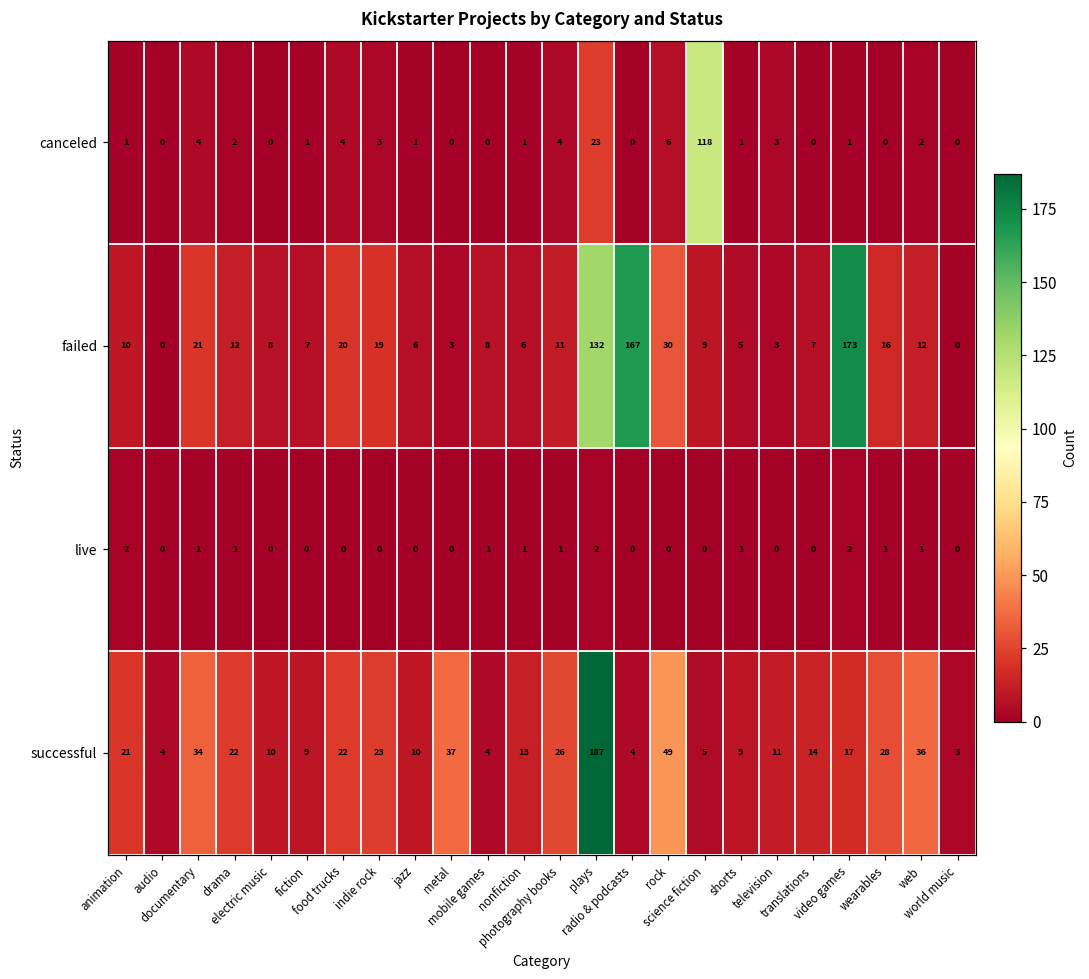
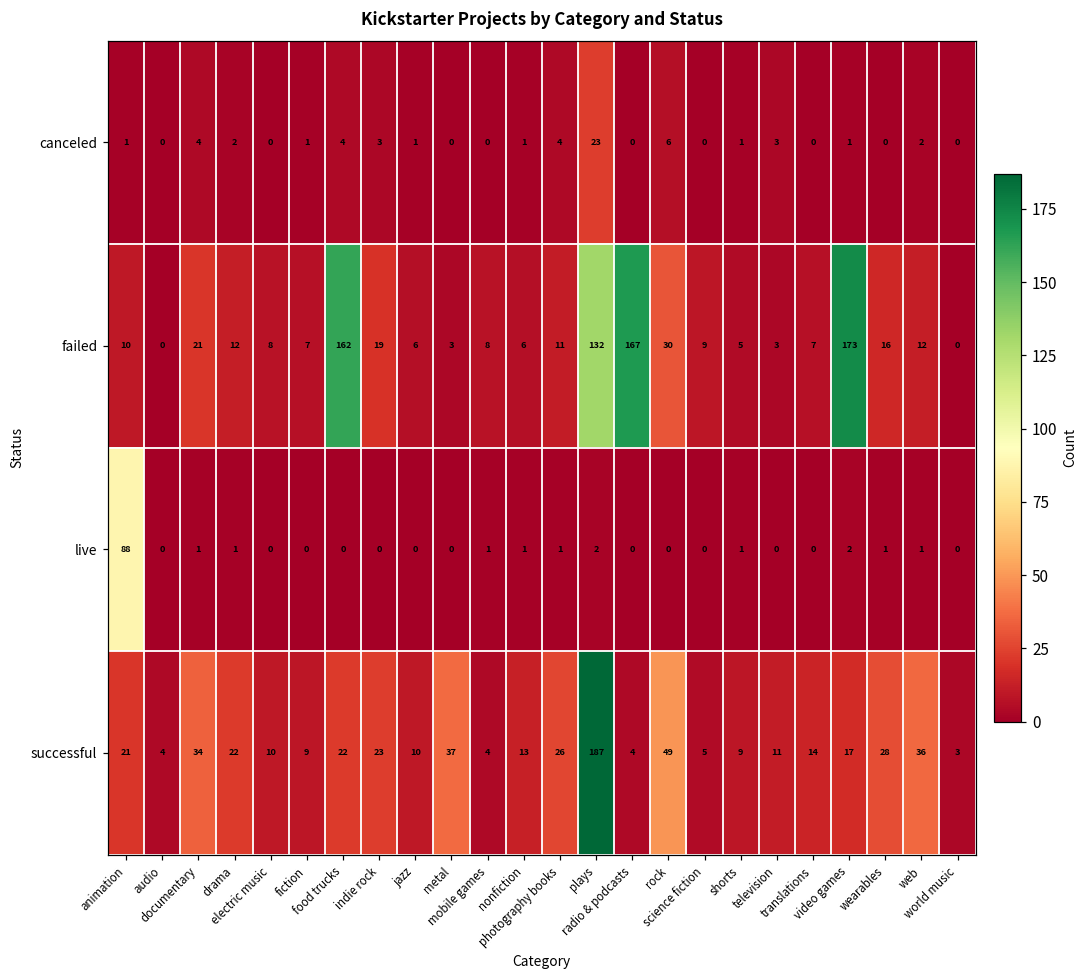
canceled, science fiction: 118 -> 0
failed, food trucks: 20 -> 162
live, animation: 2 -> 88
